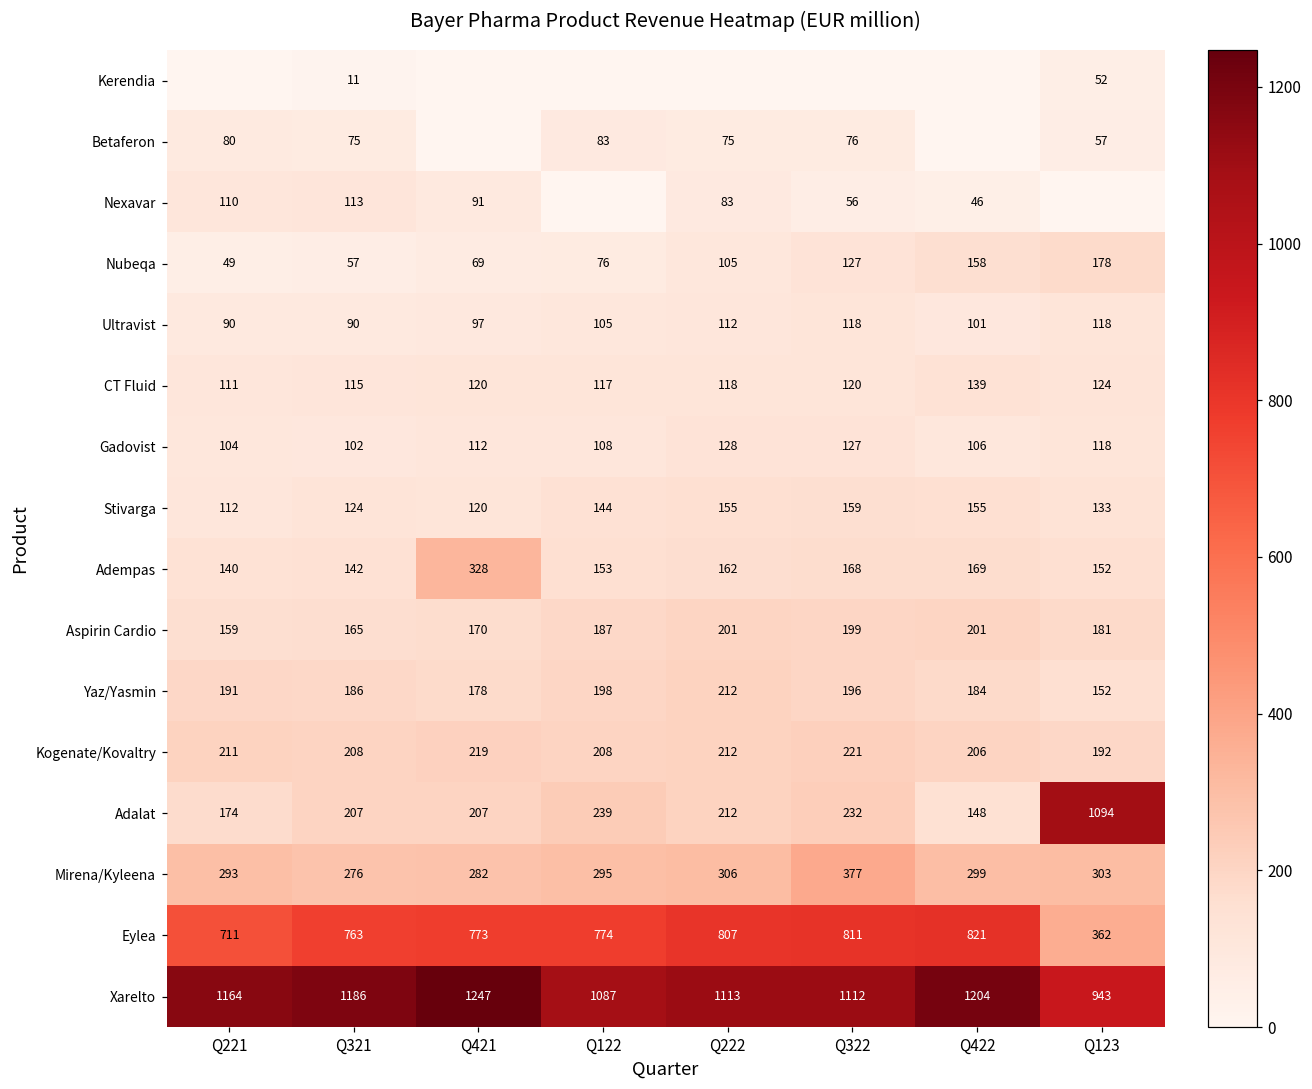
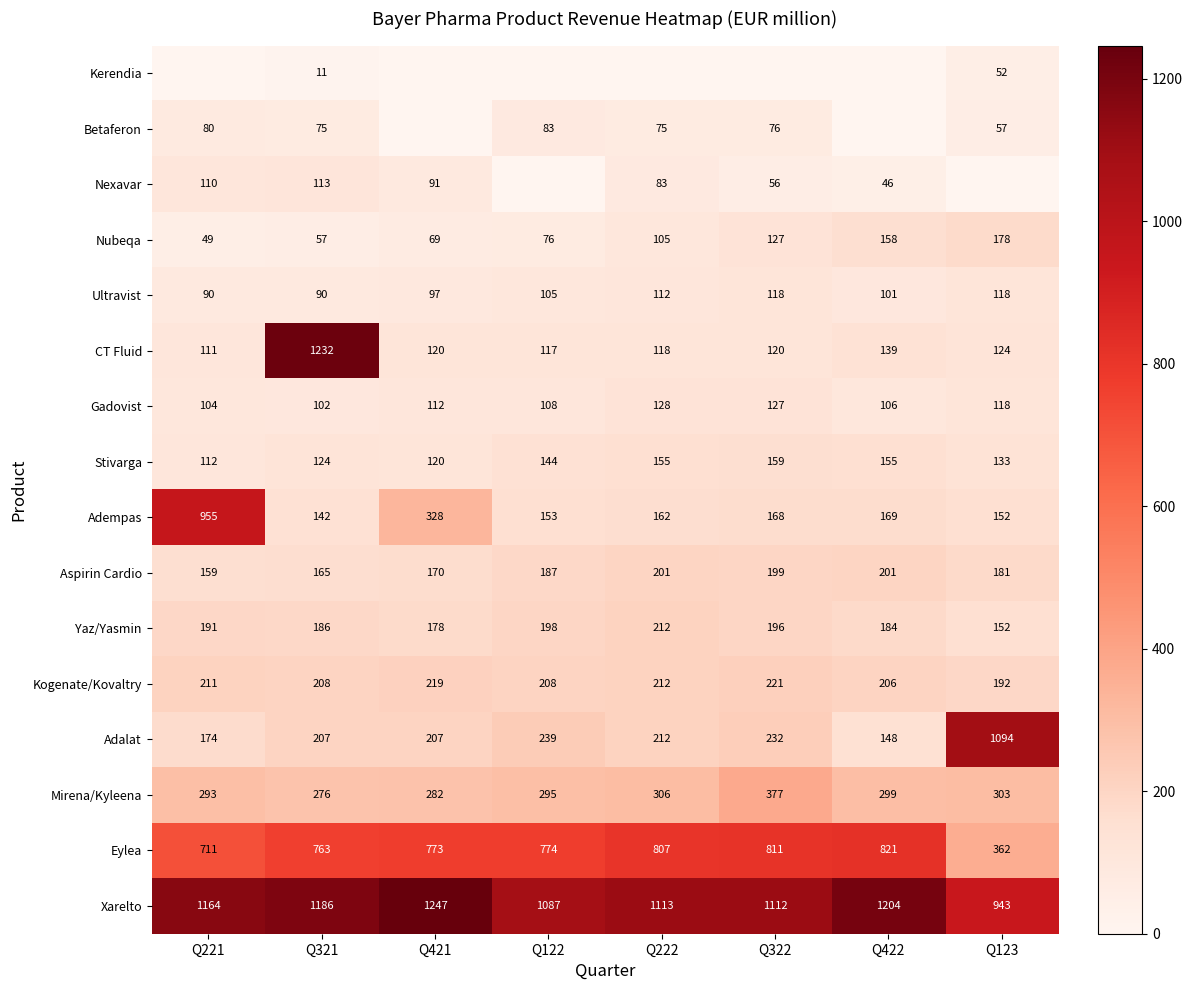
CT Fluid, Q321: 115 -> 1232
Adempas, Q221: 140 -> 955
